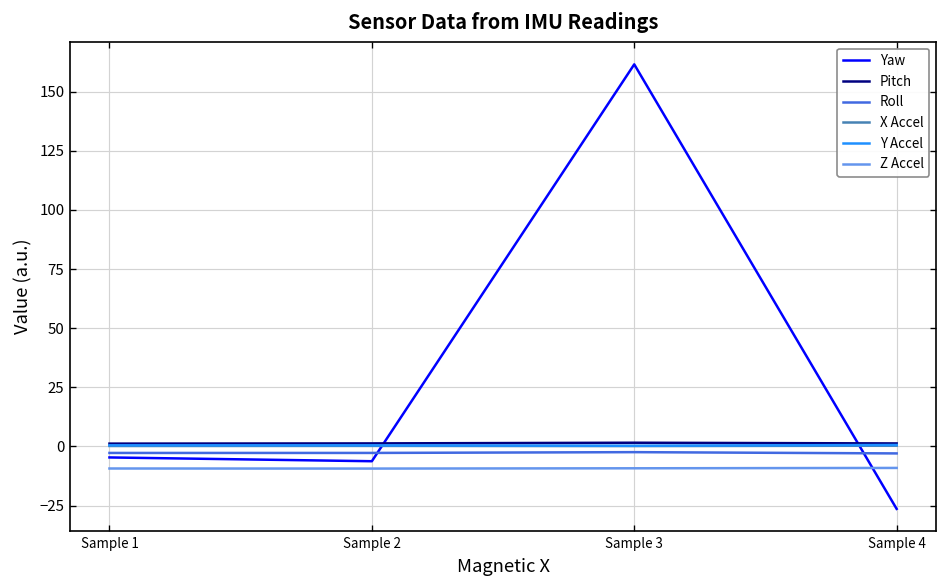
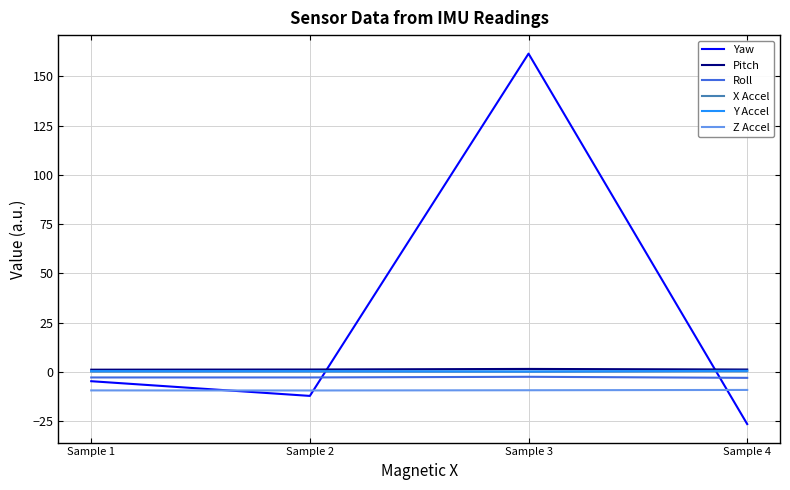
Yaw, Sample 2: -6 -> -12
